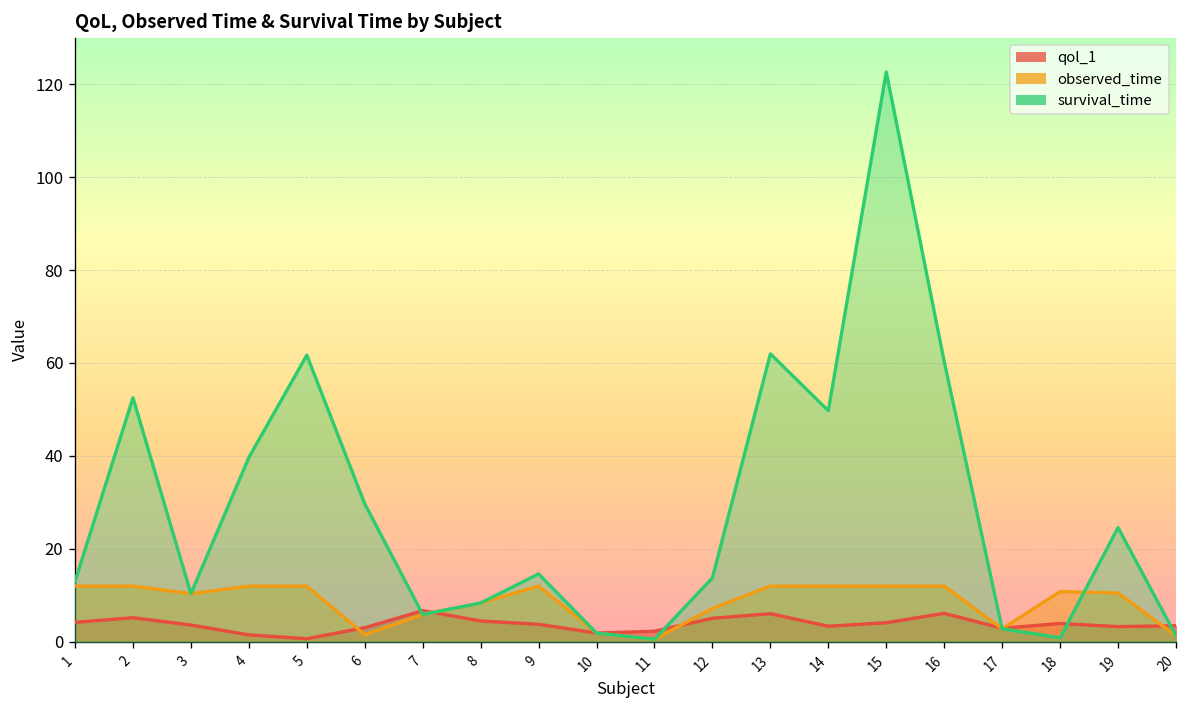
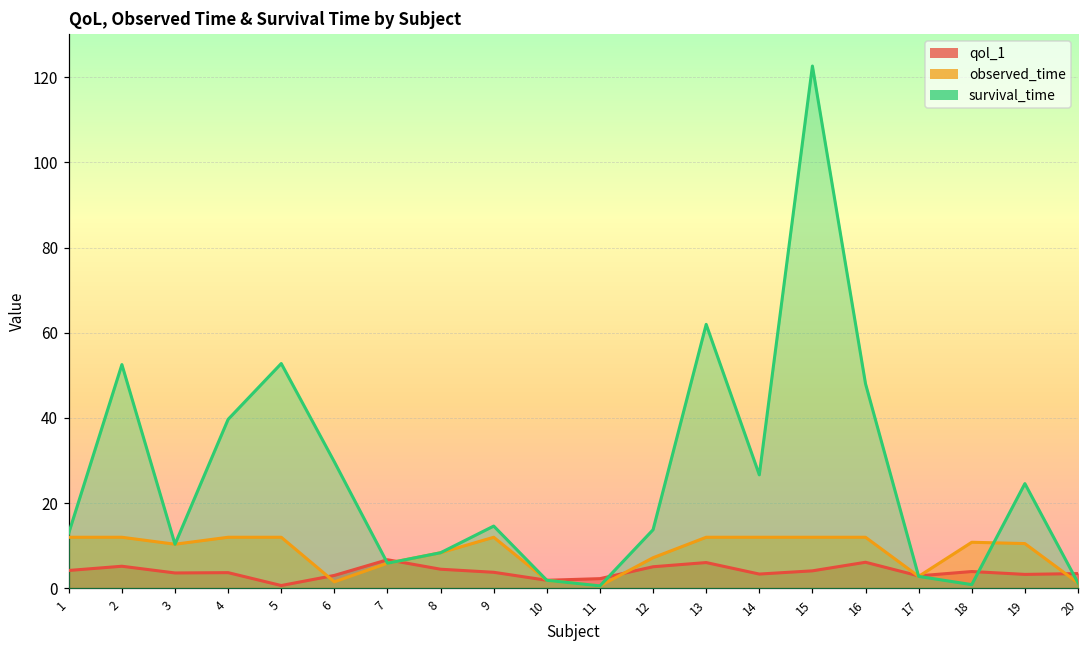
qol_1, 4: 2 -> 4
survival_time, 5: 62 -> 53
survival_time, 14: 50 -> 27
survival_time, 16: 60 -> 48
